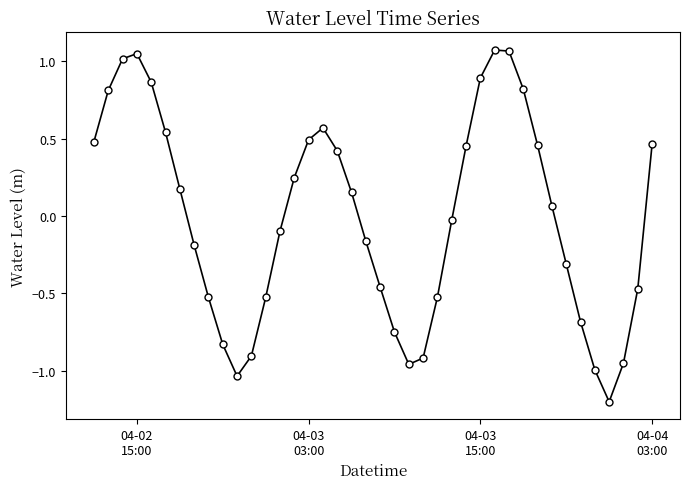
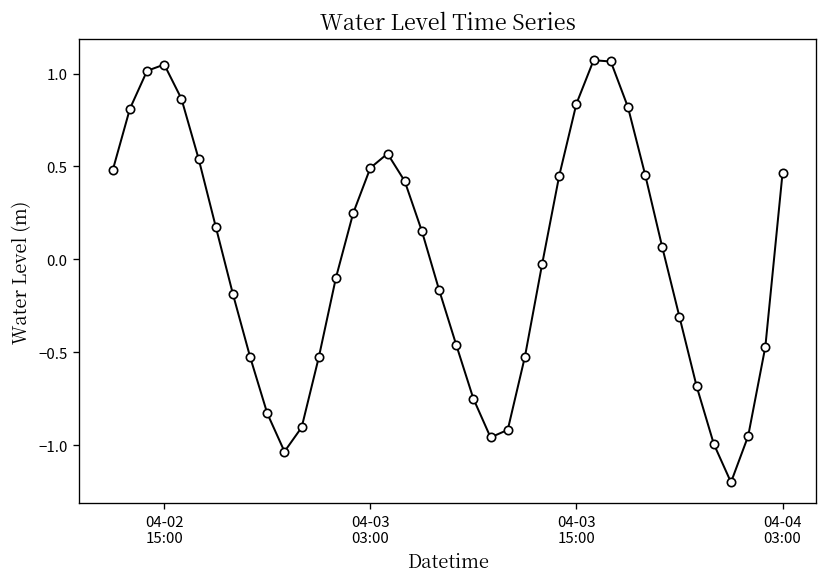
04-03 15:00: 0.89 -> 0.84
